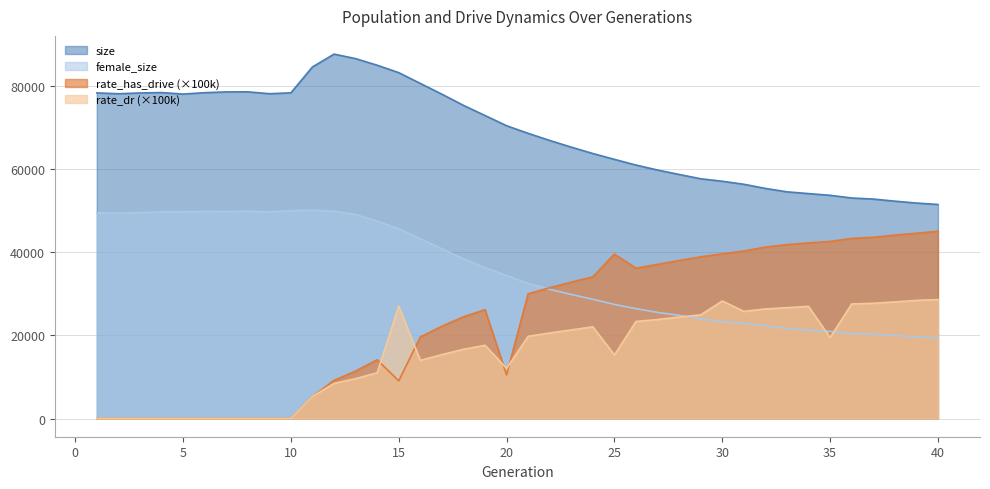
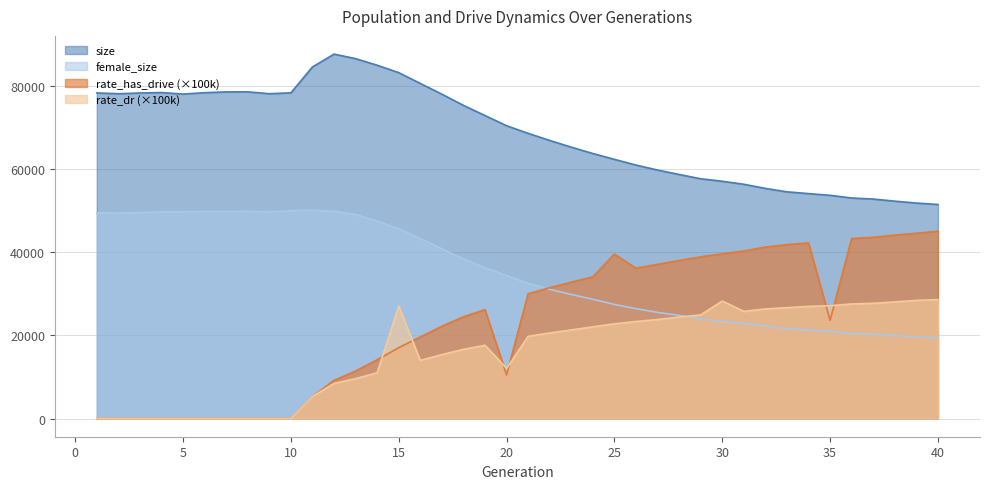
rate_has_drive (×100k), 15: 9000 -> 17000
rate_dr (×100k), 25: 15000 -> 23000
rate_has_drive (×100k), 35: 43000 -> 24000
rate_dr (×100k), 35: 19000 -> 27000
